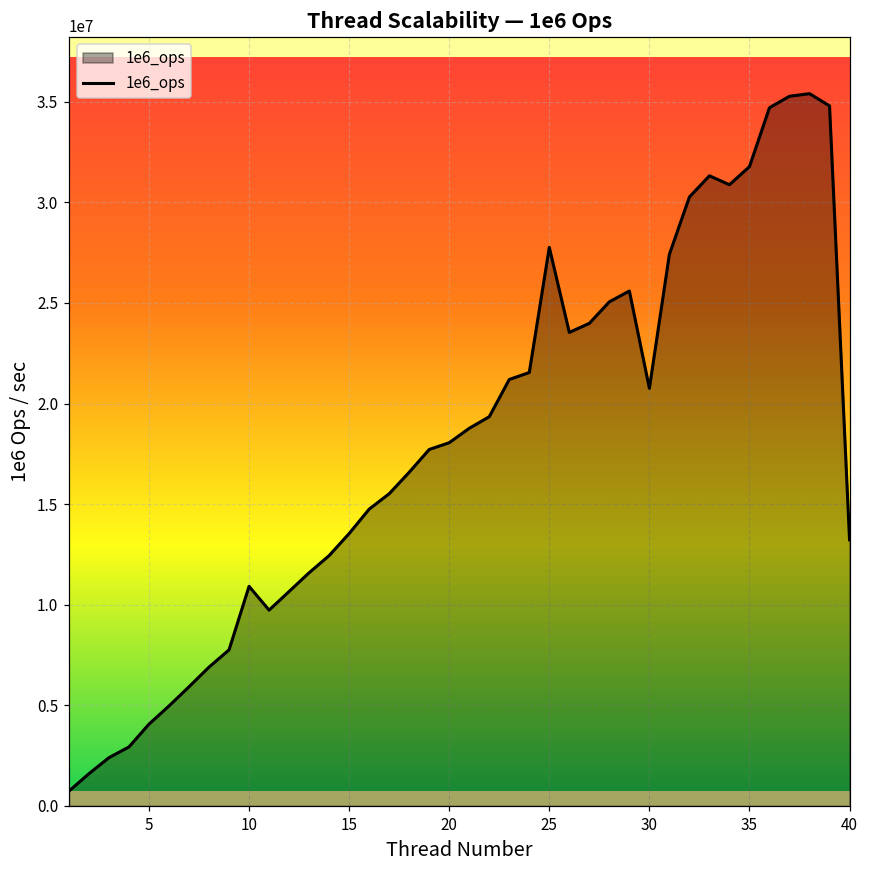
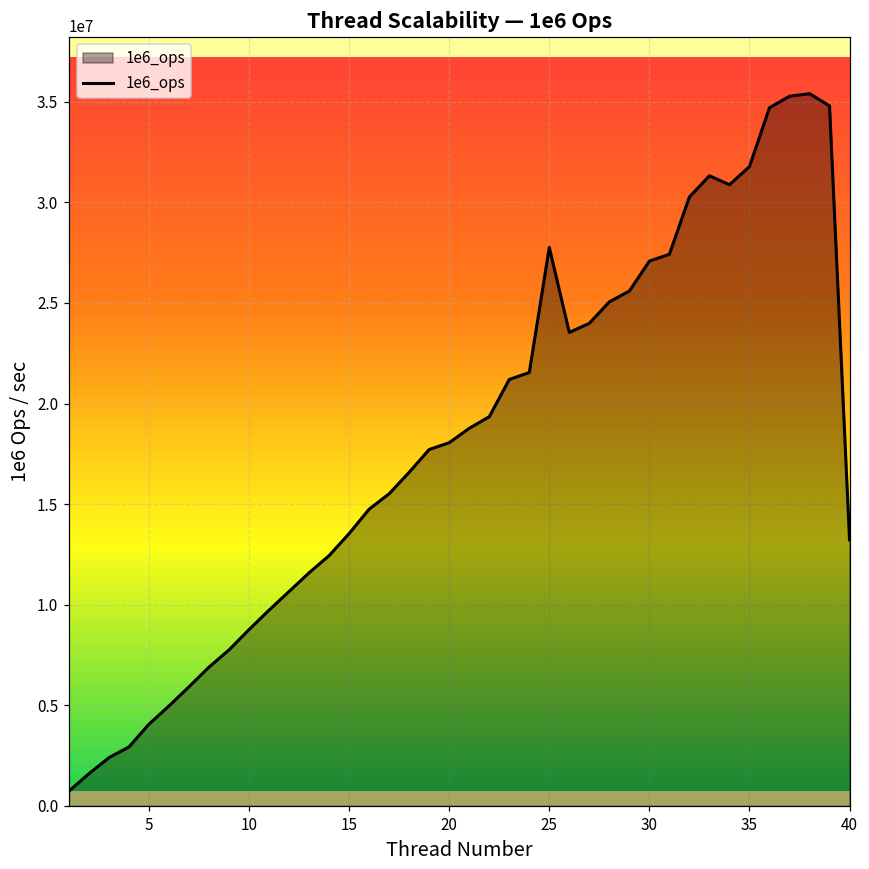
10: 10900000 -> 8800000
30: 20800000 -> 27100000
